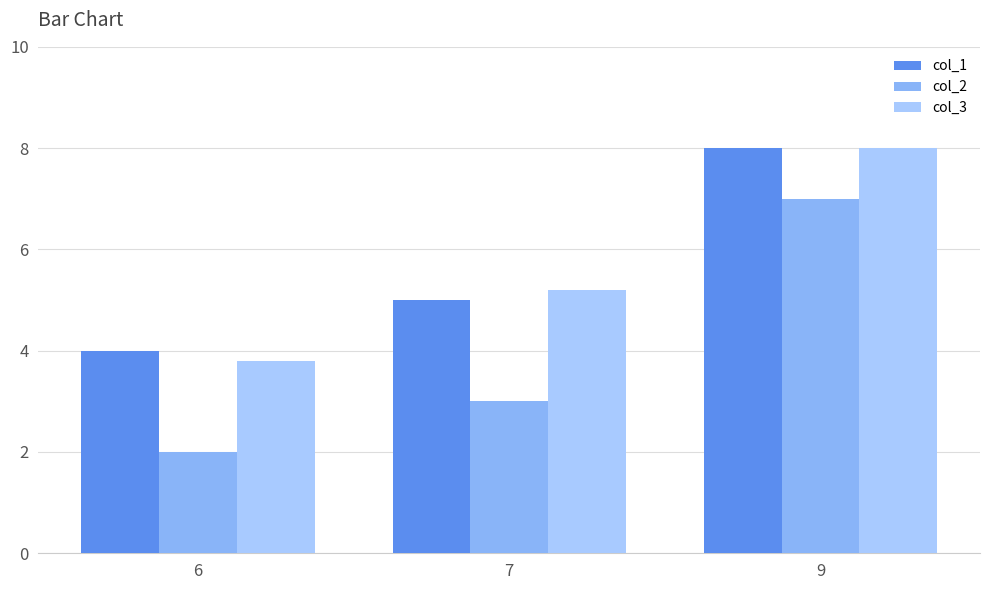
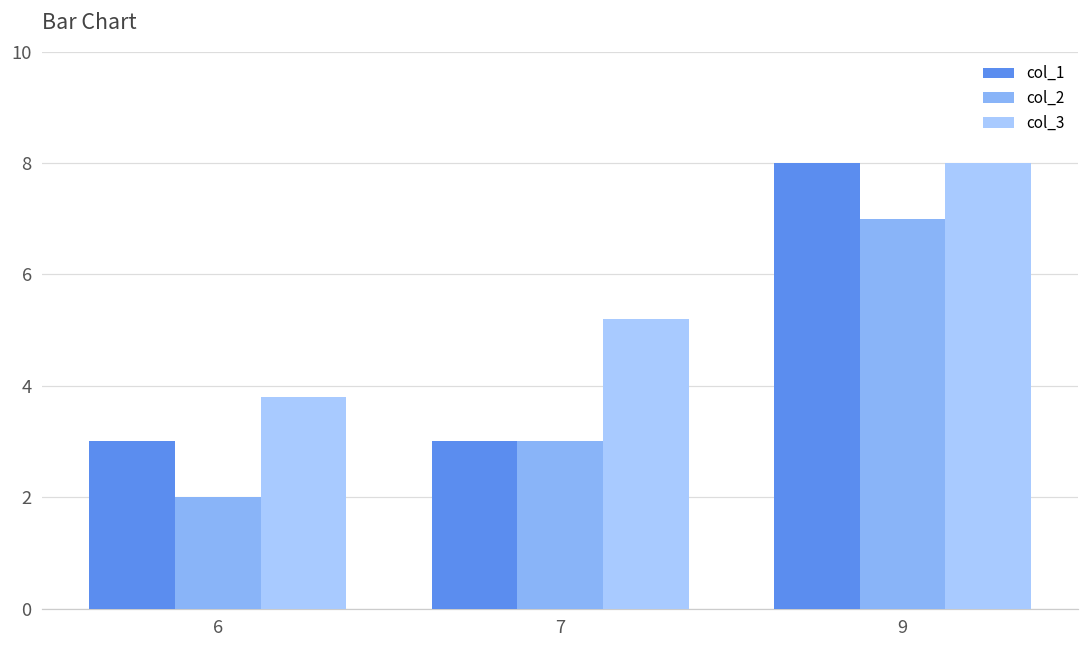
col_1, 6: 4 -> 3
col_1, 7: 5 -> 3
